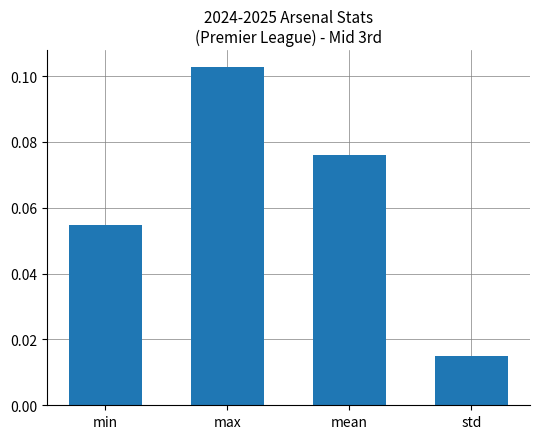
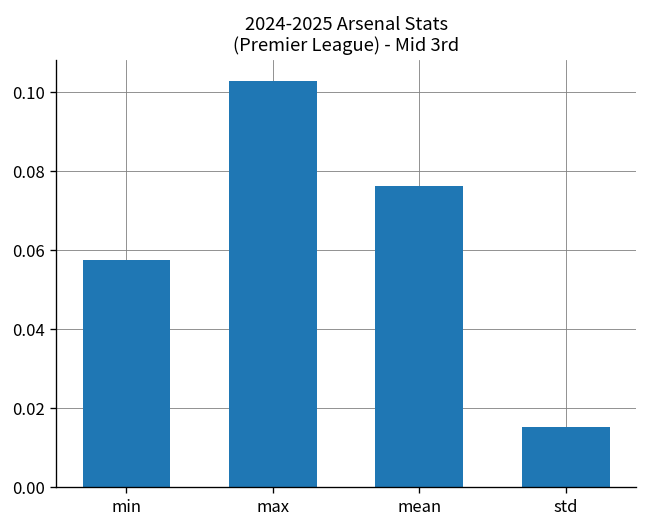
min: 0.055 -> 0.057
